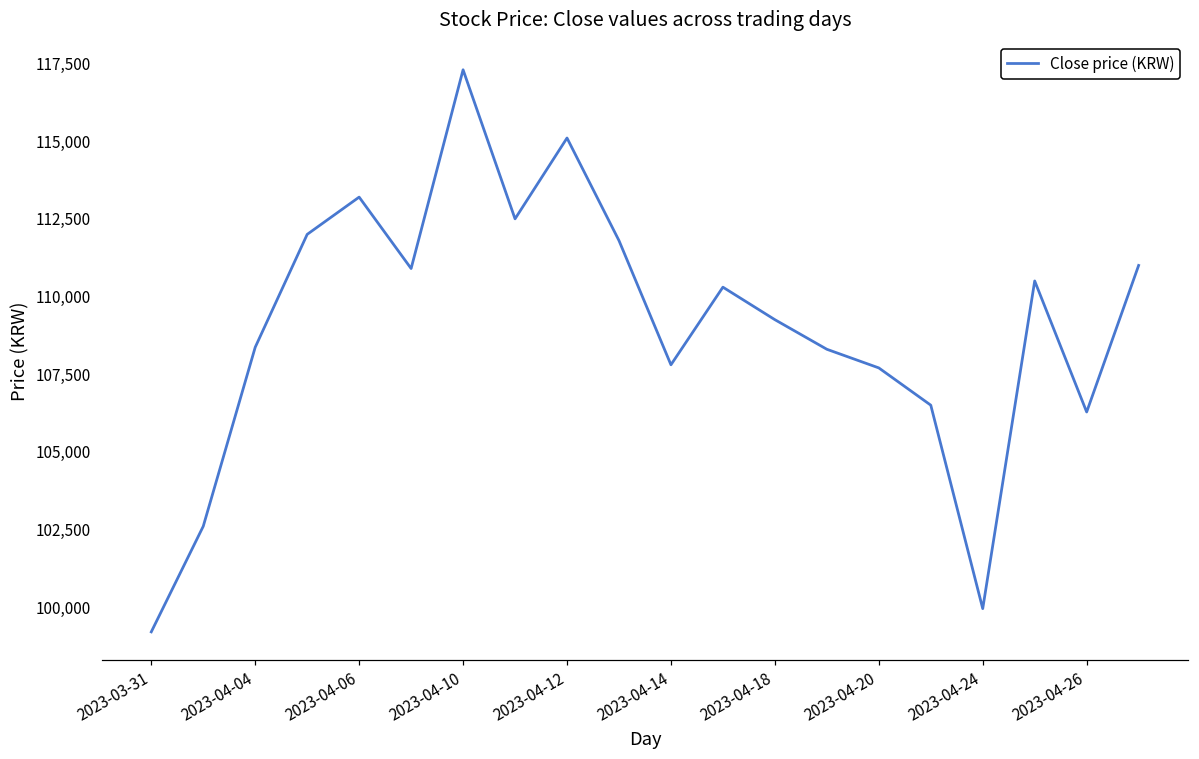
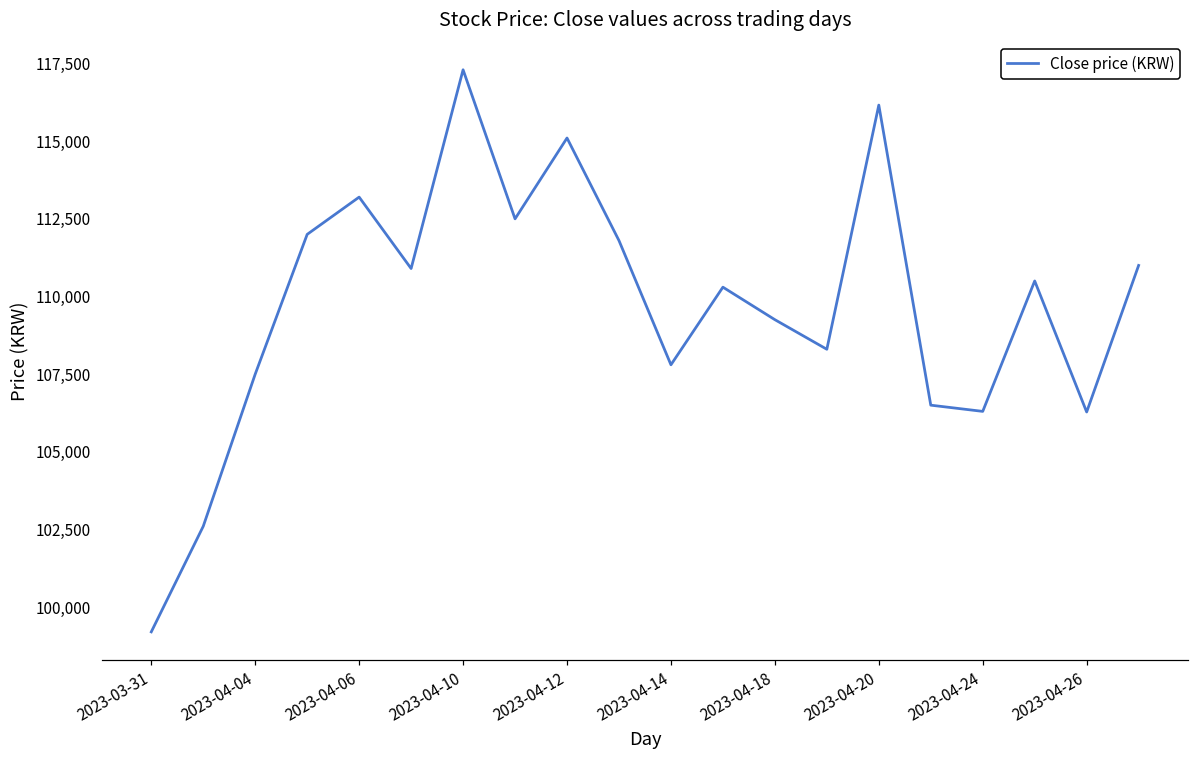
2023-04-04: 108,400 -> 107,500
2023-04-20: 107,700 -> 116,200
2023-04-24: 99,900 -> 106,300
